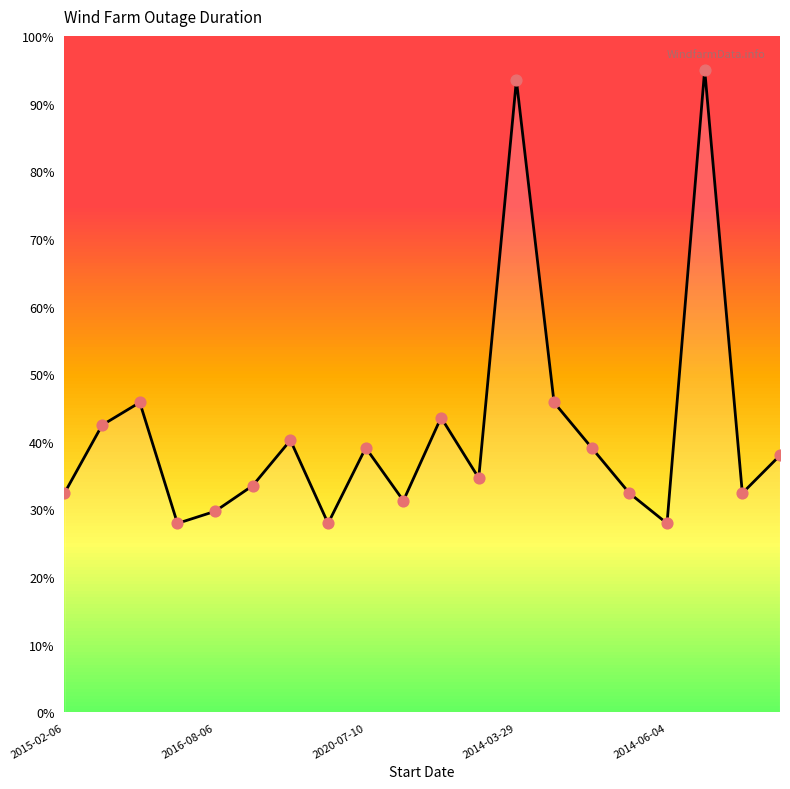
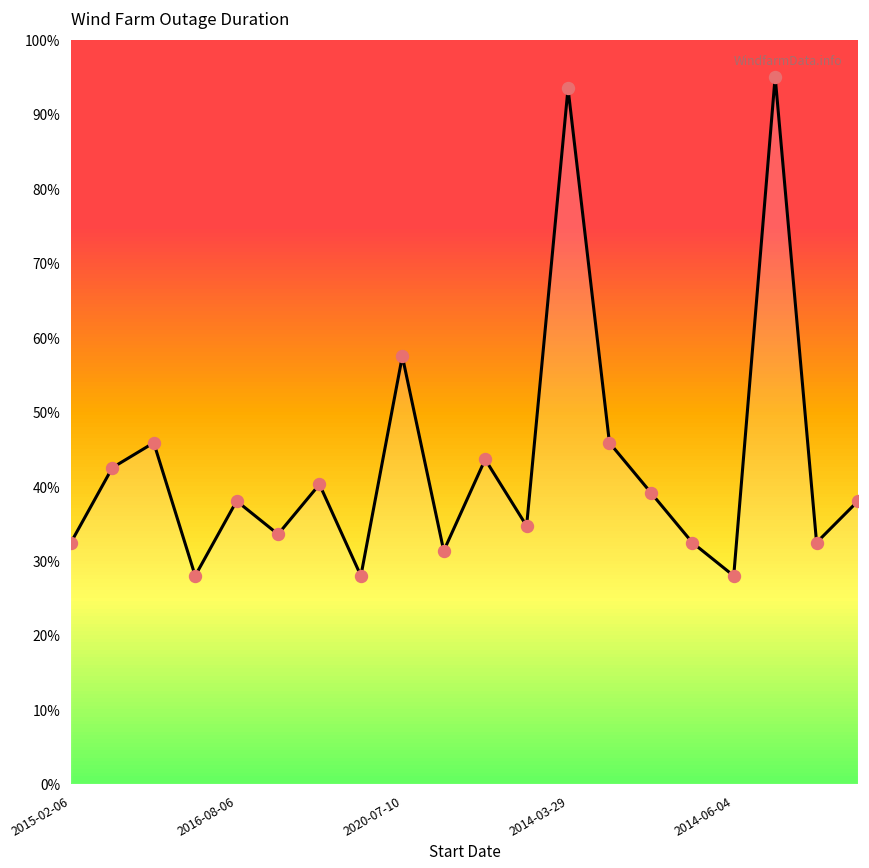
2016-08-06: 30% -> 38%
2020-07-10: 39% -> 57%
